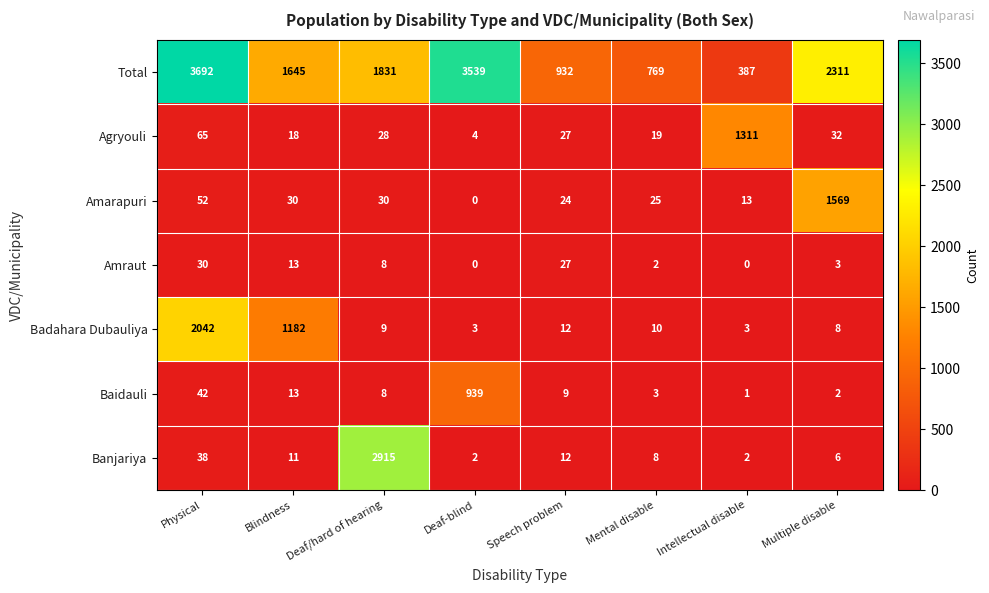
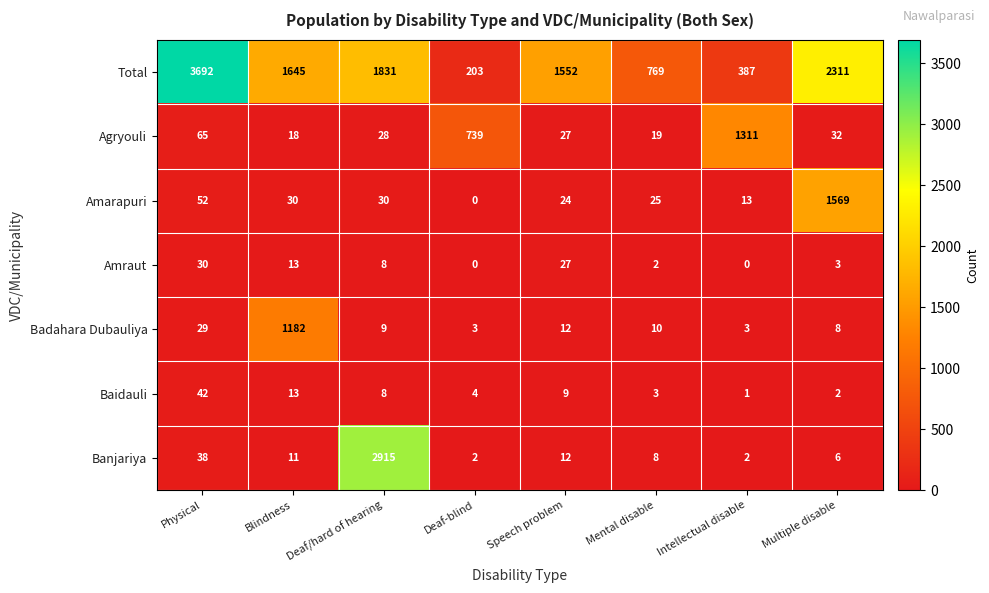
Total, Deaf-blind: 3539 -> 203
Total, Speech problem: 932 -> 1552
Agryouli, Deaf-blind: 4 -> 739
Badahara Dubauliya, Physical: 2042 -> 29
Baidauli, Deaf-blind: 939 -> 4
